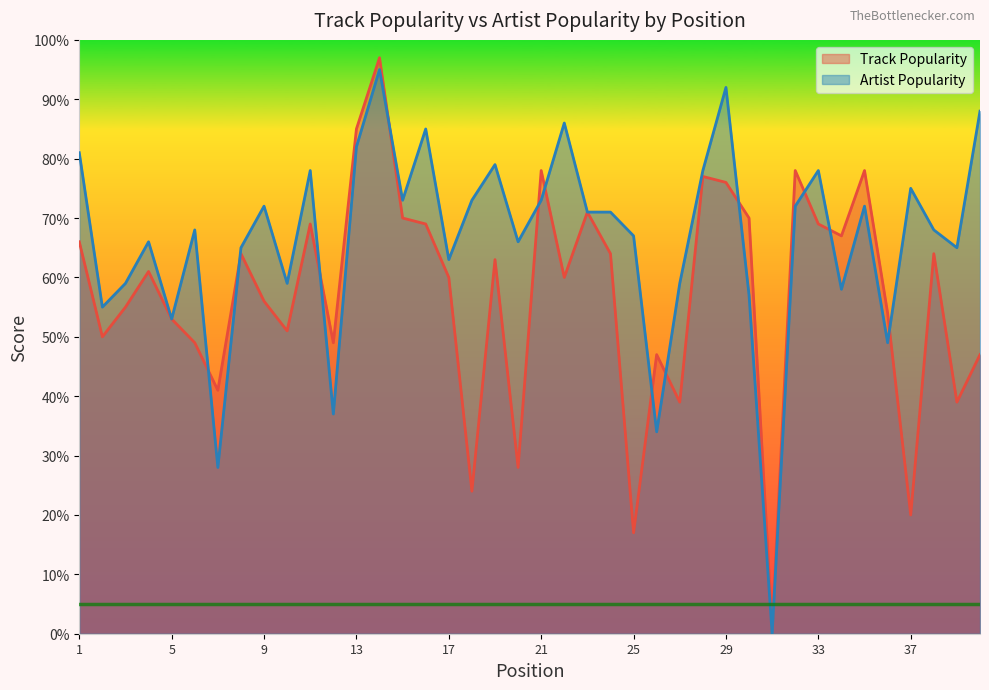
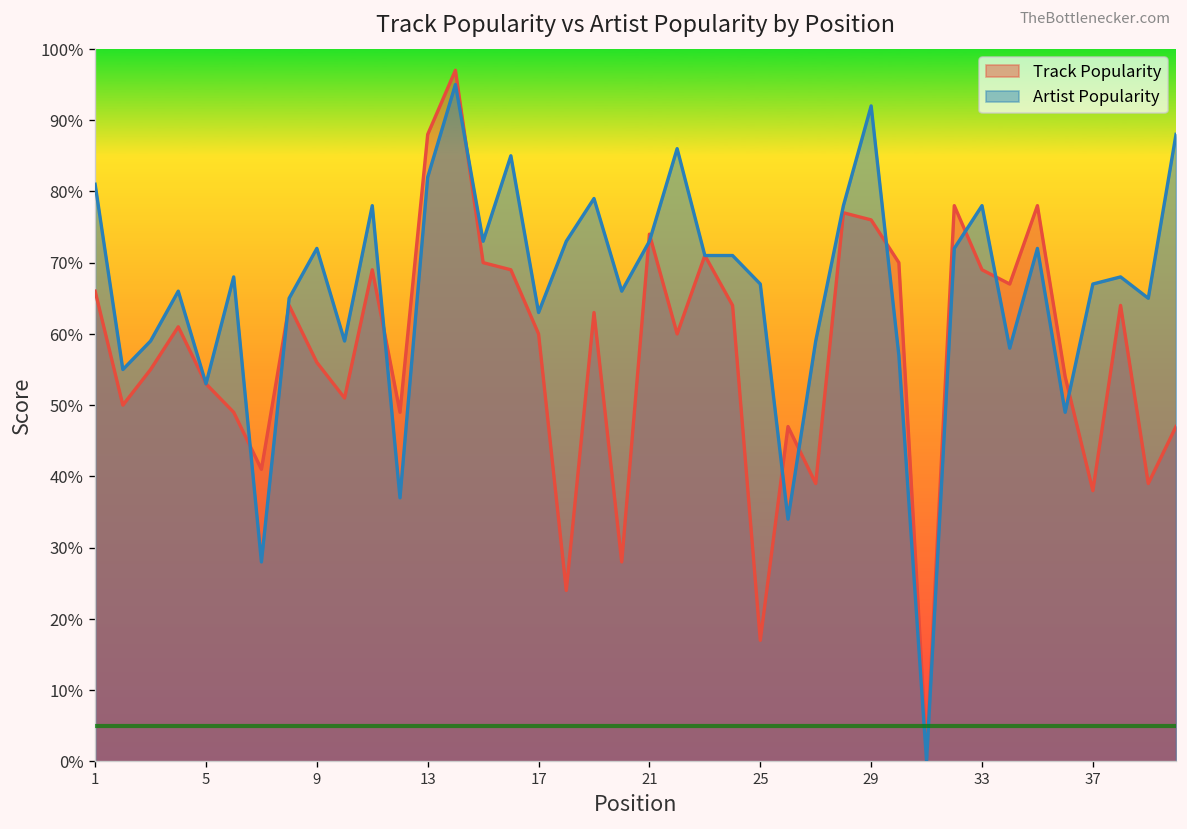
Track Popularity, 13: 85% -> 88%
Track Popularity, 21: 78% -> 74%
Track Popularity, 37: 20% -> 38%
Artist Popularity, 37: 75% -> 67%
